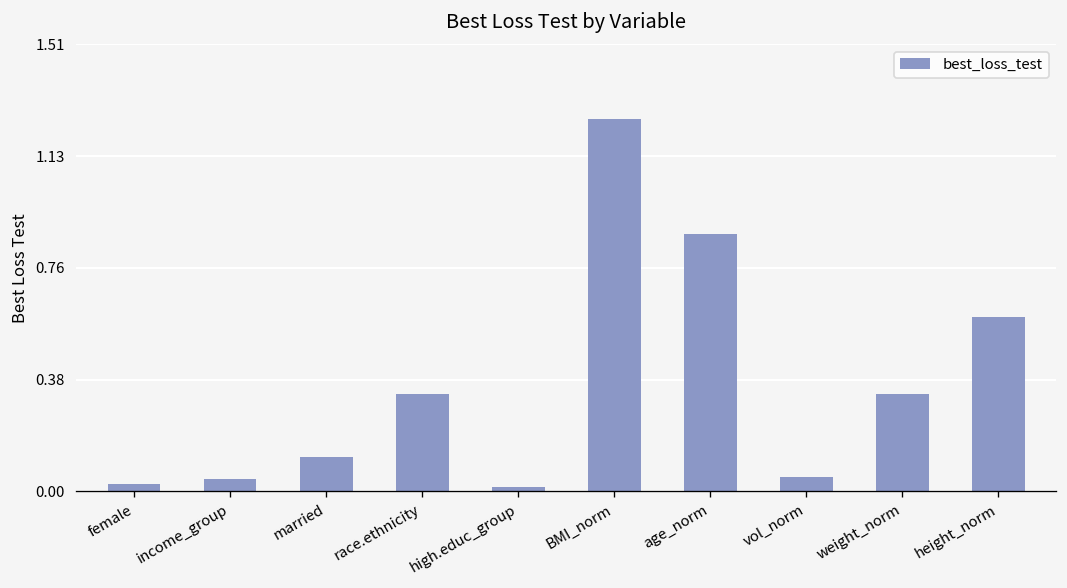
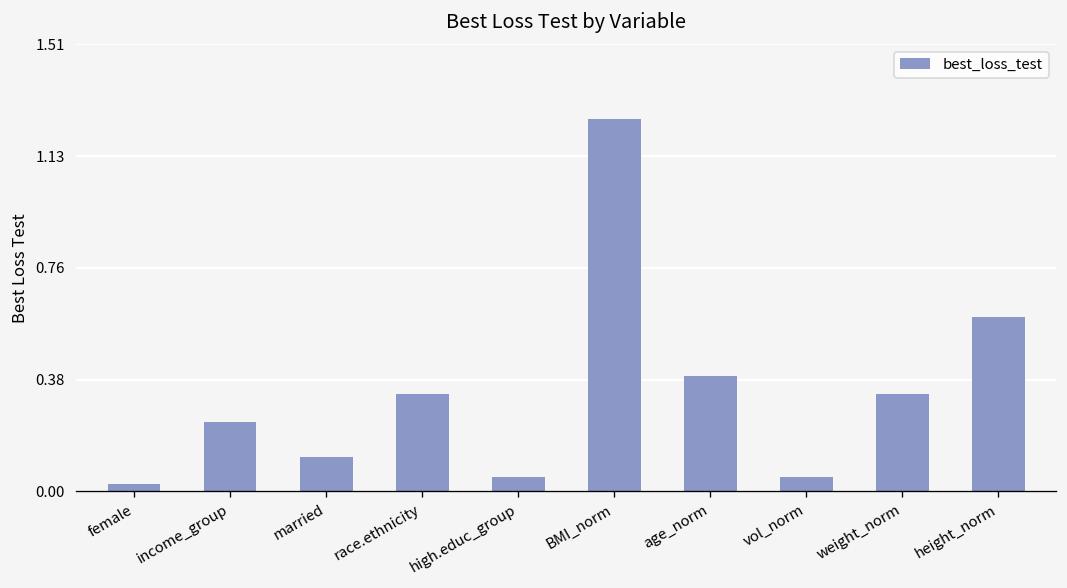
income_group: 0.04 -> 0.23
high.educ_group: 0.02 -> 0.05
age_norm: 0.87 -> 0.39
